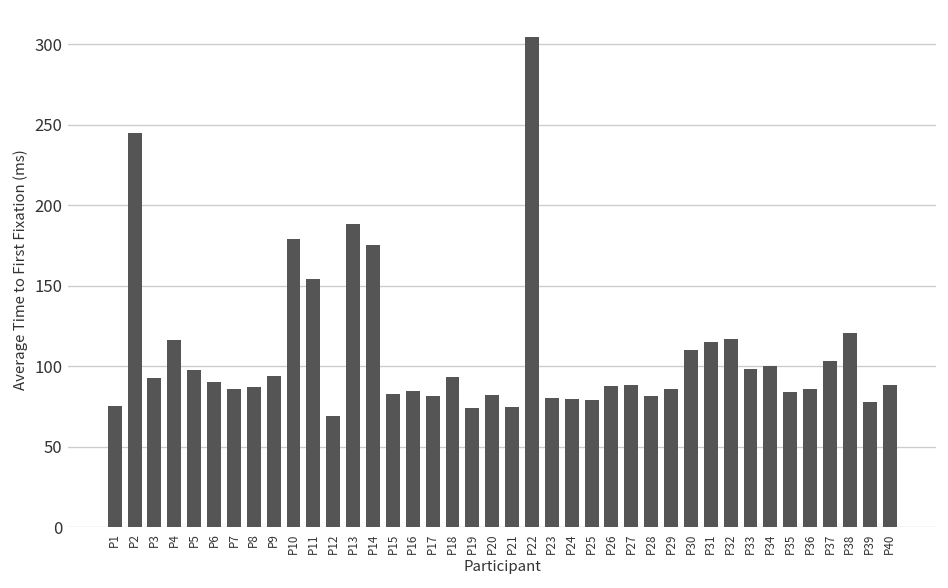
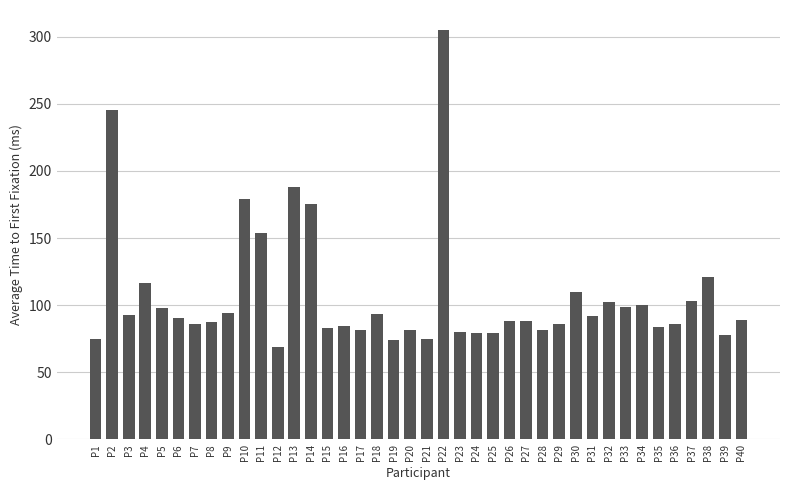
P31: 115 -> 92
P32: 117 -> 103
